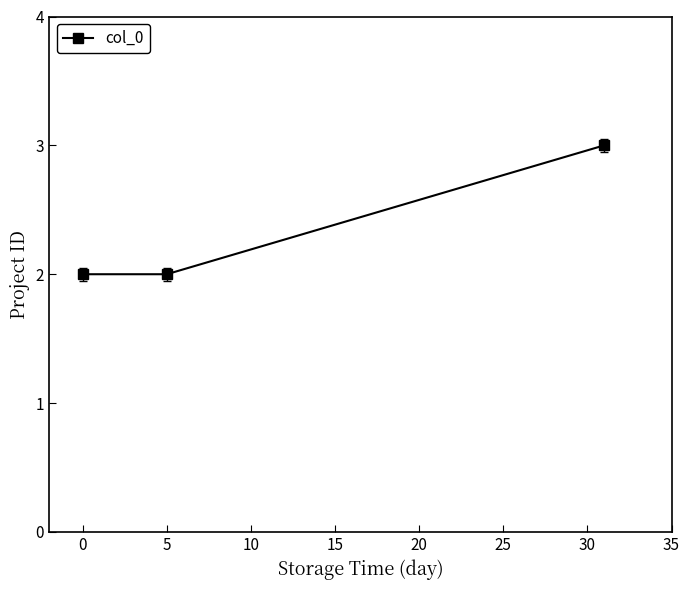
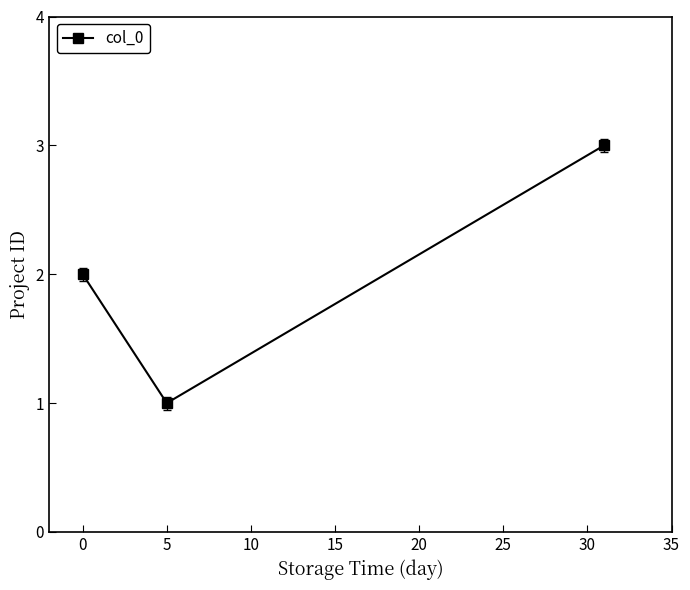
col_0, 5: 2 -> 1
